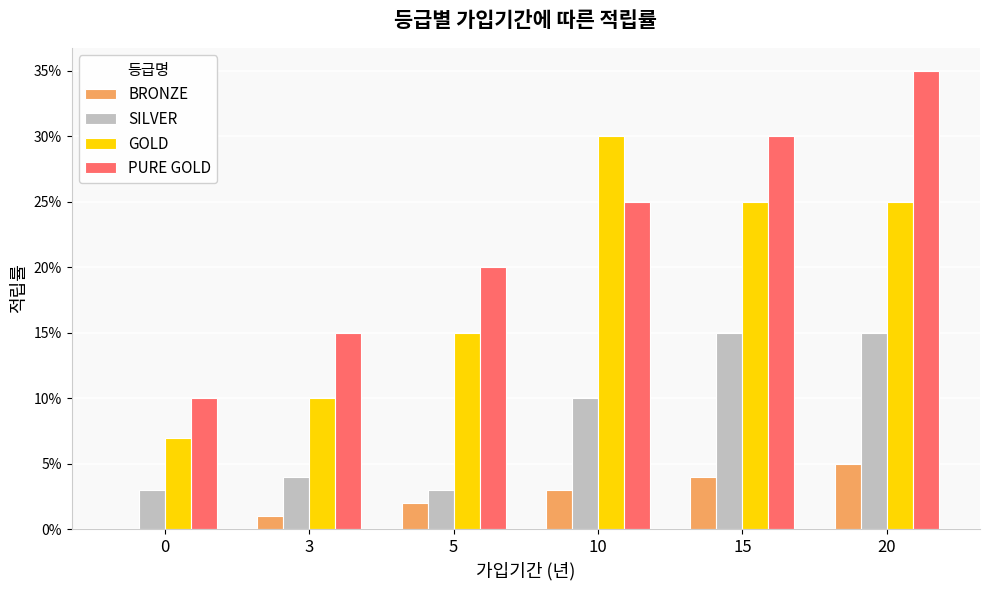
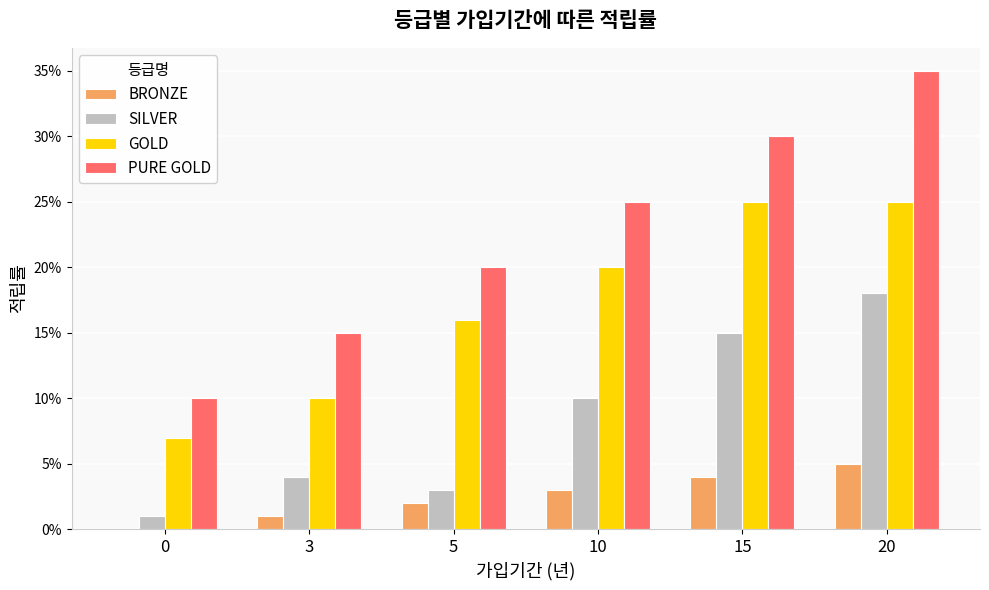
SILVER, 0: 3.0% -> 1.0%
GOLD, 5: 15.0% -> 16.0%
GOLD, 10: 30.0% -> 20.0%
SILVER, 20: 15.0% -> 18.0%
